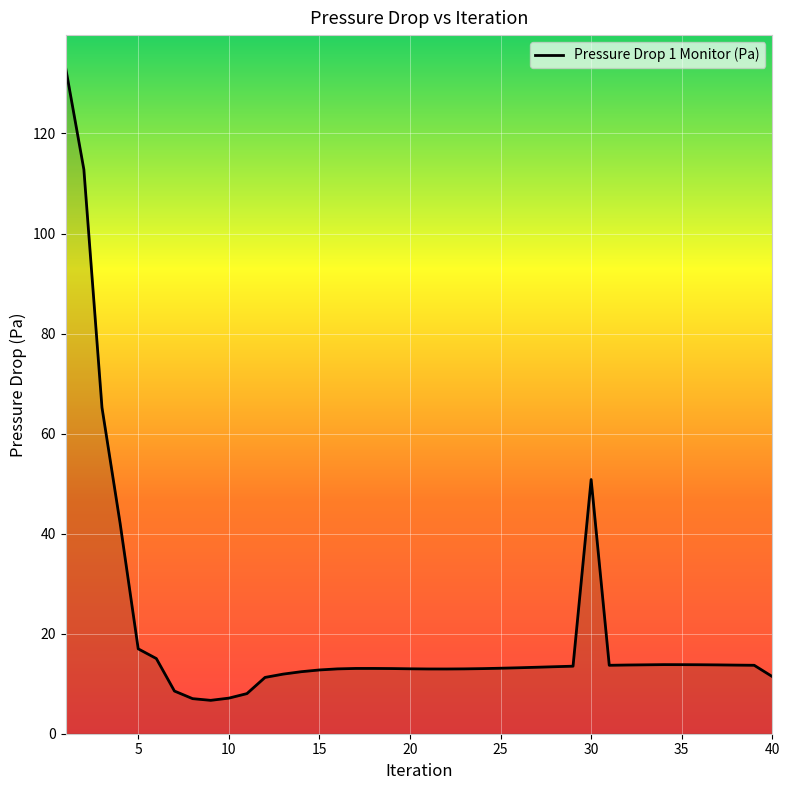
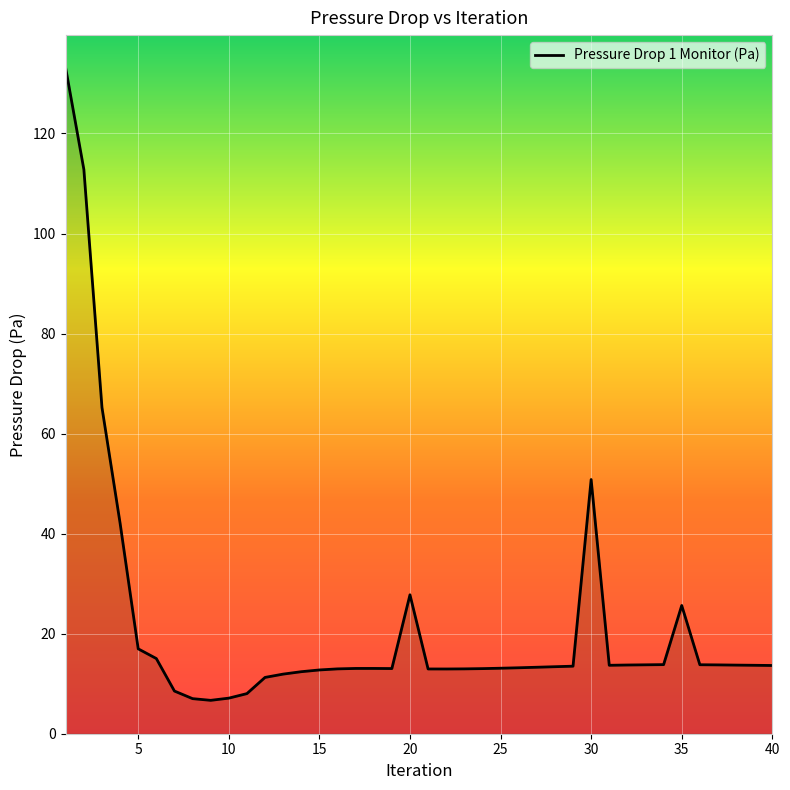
20: 13 -> 28
35: 14 -> 26
40: 11 -> 14
